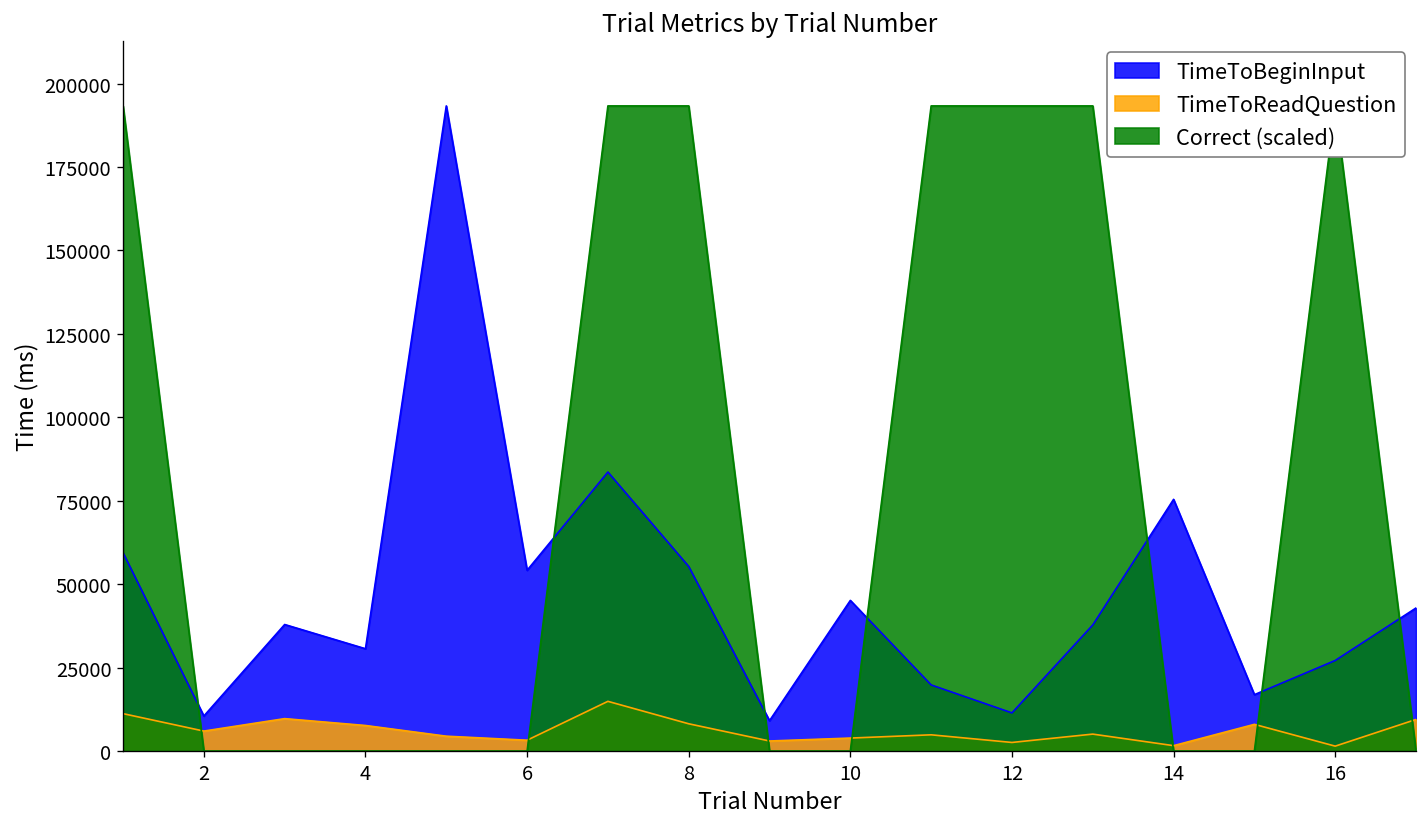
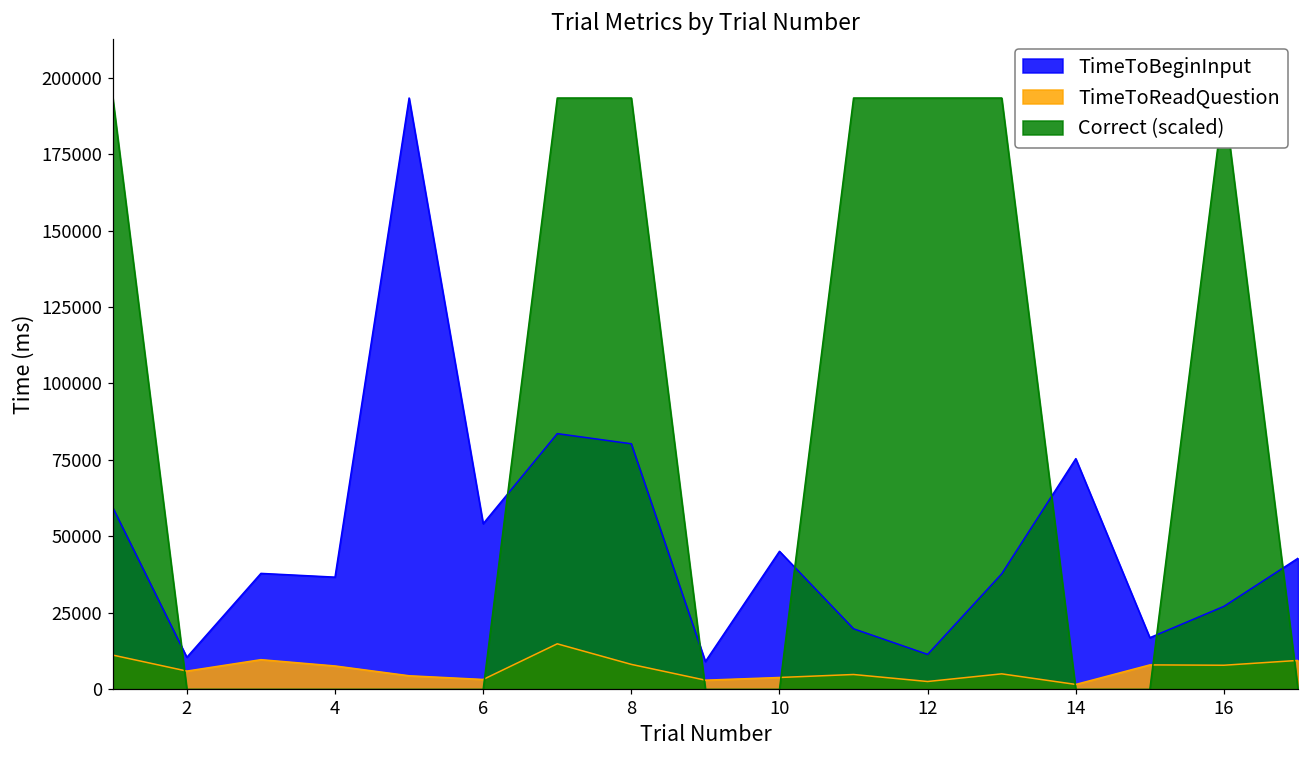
TimeToBeginInput, 4: 31000 -> 37000
TimeToBeginInput, 8: 55000 -> 80000
TimeToReadQuestion, 16: 1000 -> 8000
